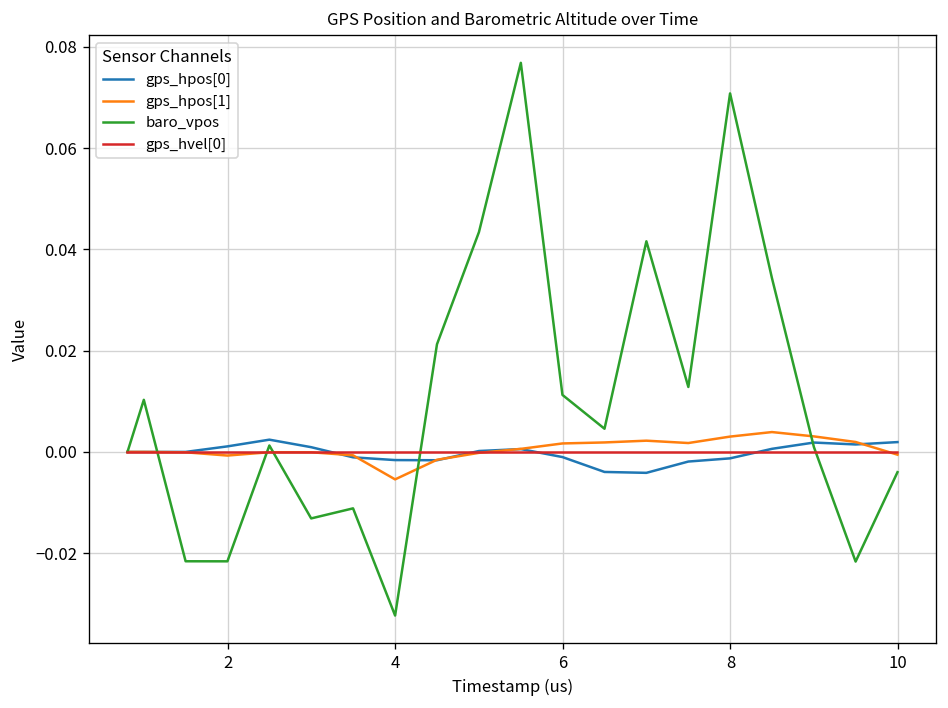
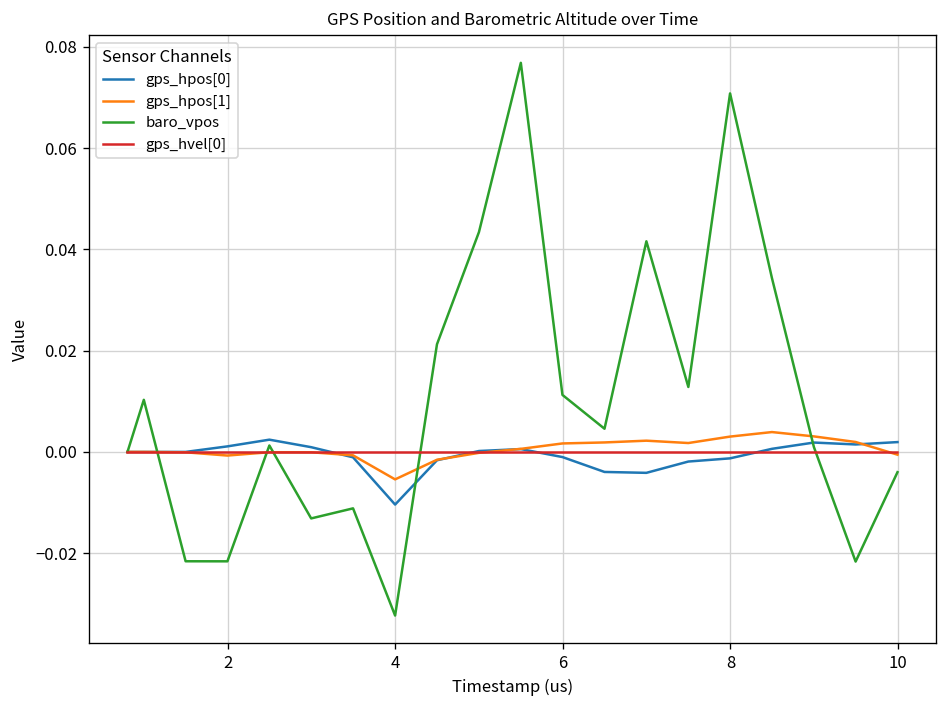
gps_hpos[0], 4: -0.002 -> -0.010
